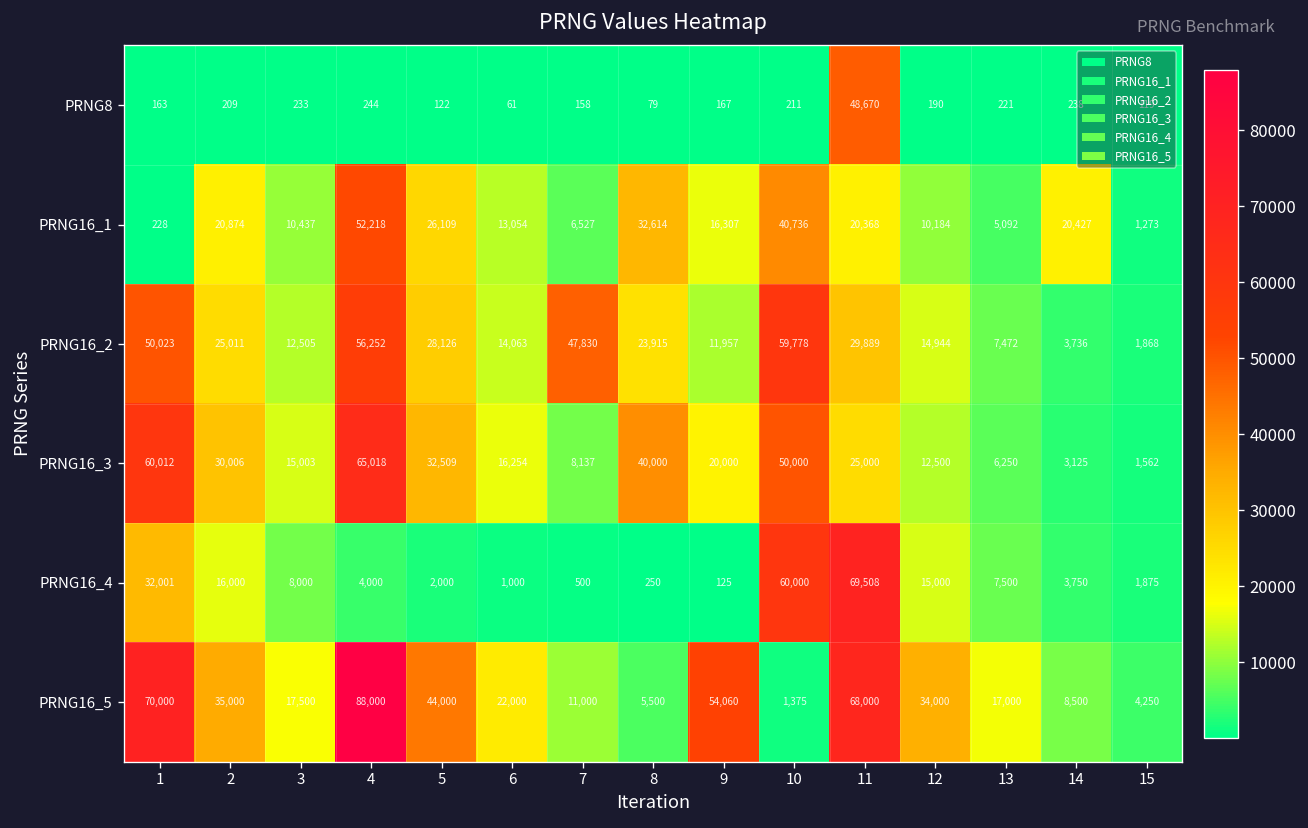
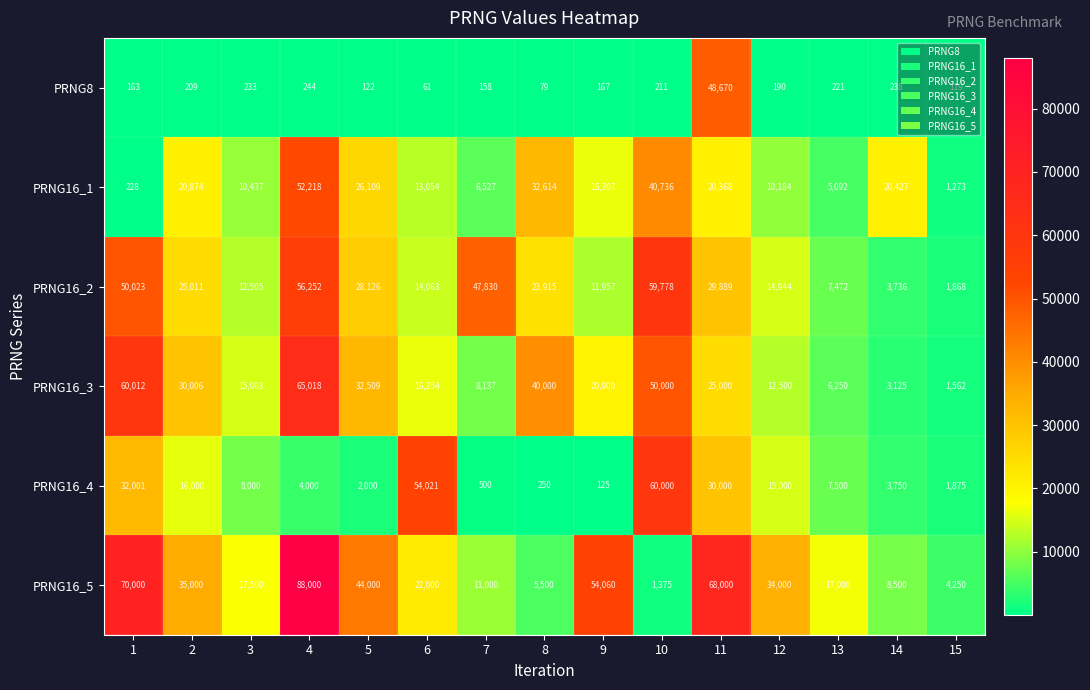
PRNG16_4, 6: 1,000 -> 54,021
PRNG16_4, 11: 69,508 -> 30,000
